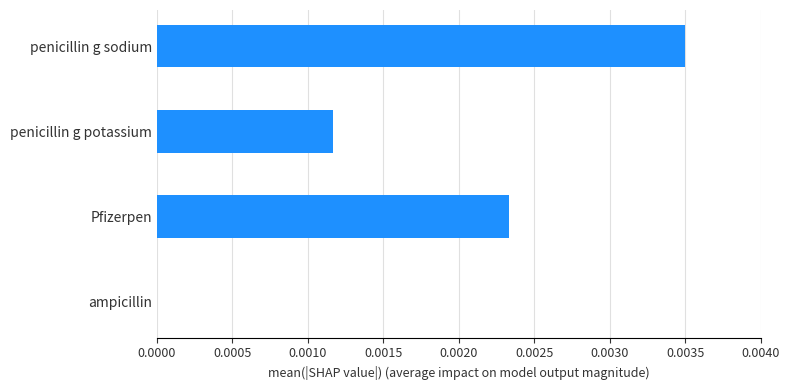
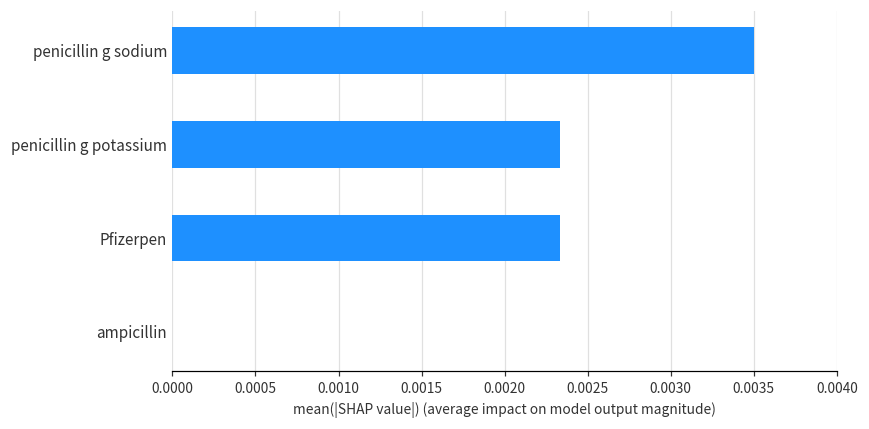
penicillin g potassium: 0.00117 -> 0.00233
